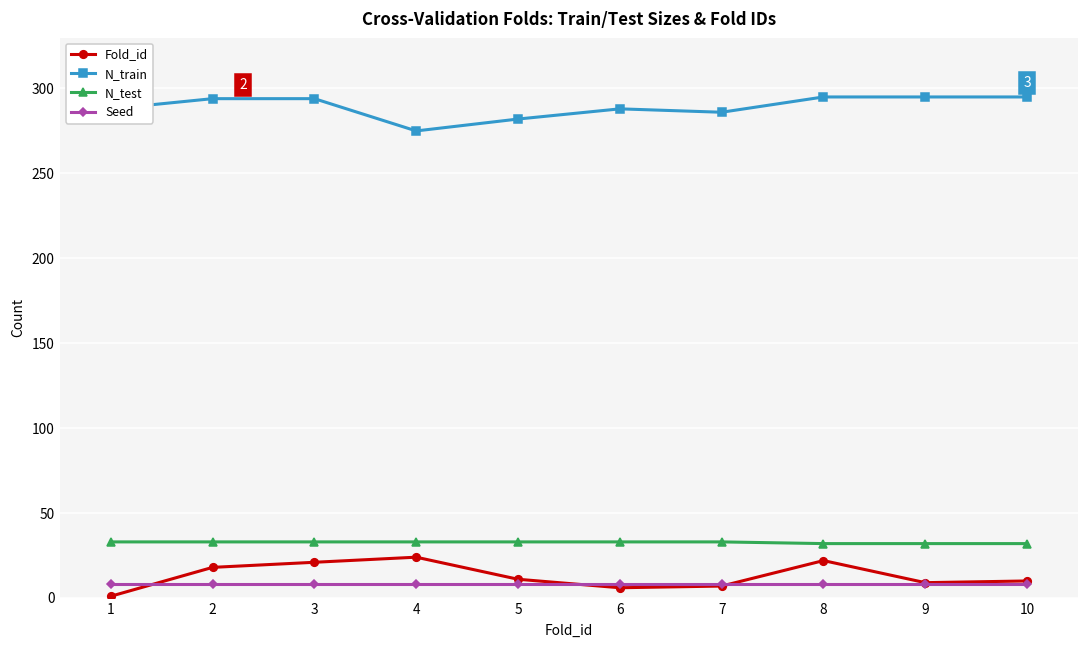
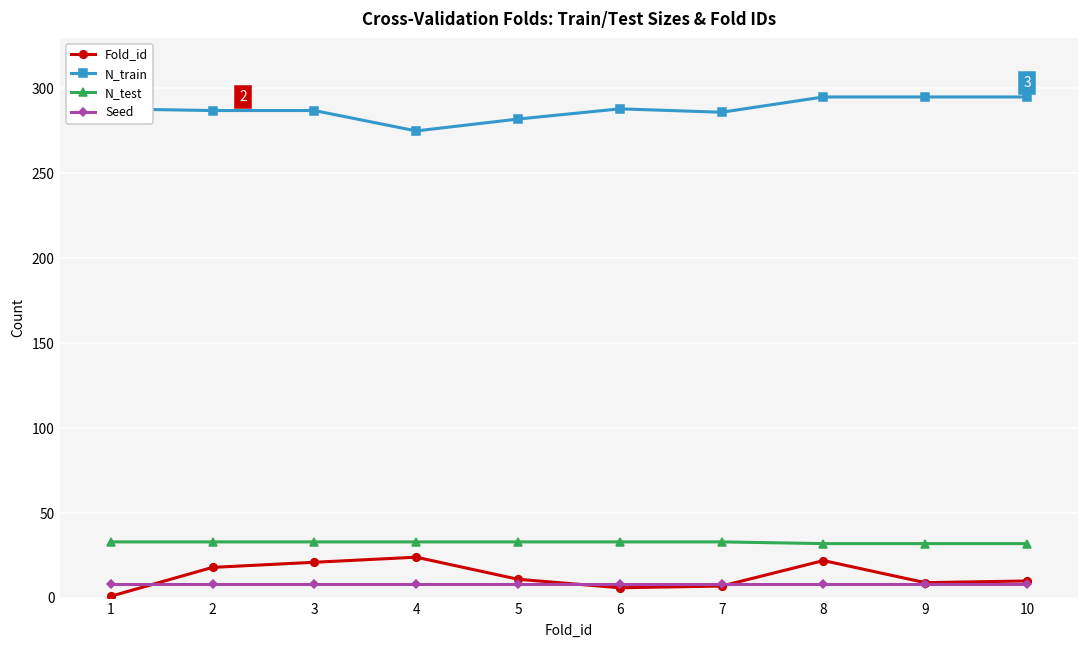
N_train, 2: 294 -> 287
N_train, 3: 294 -> 287
